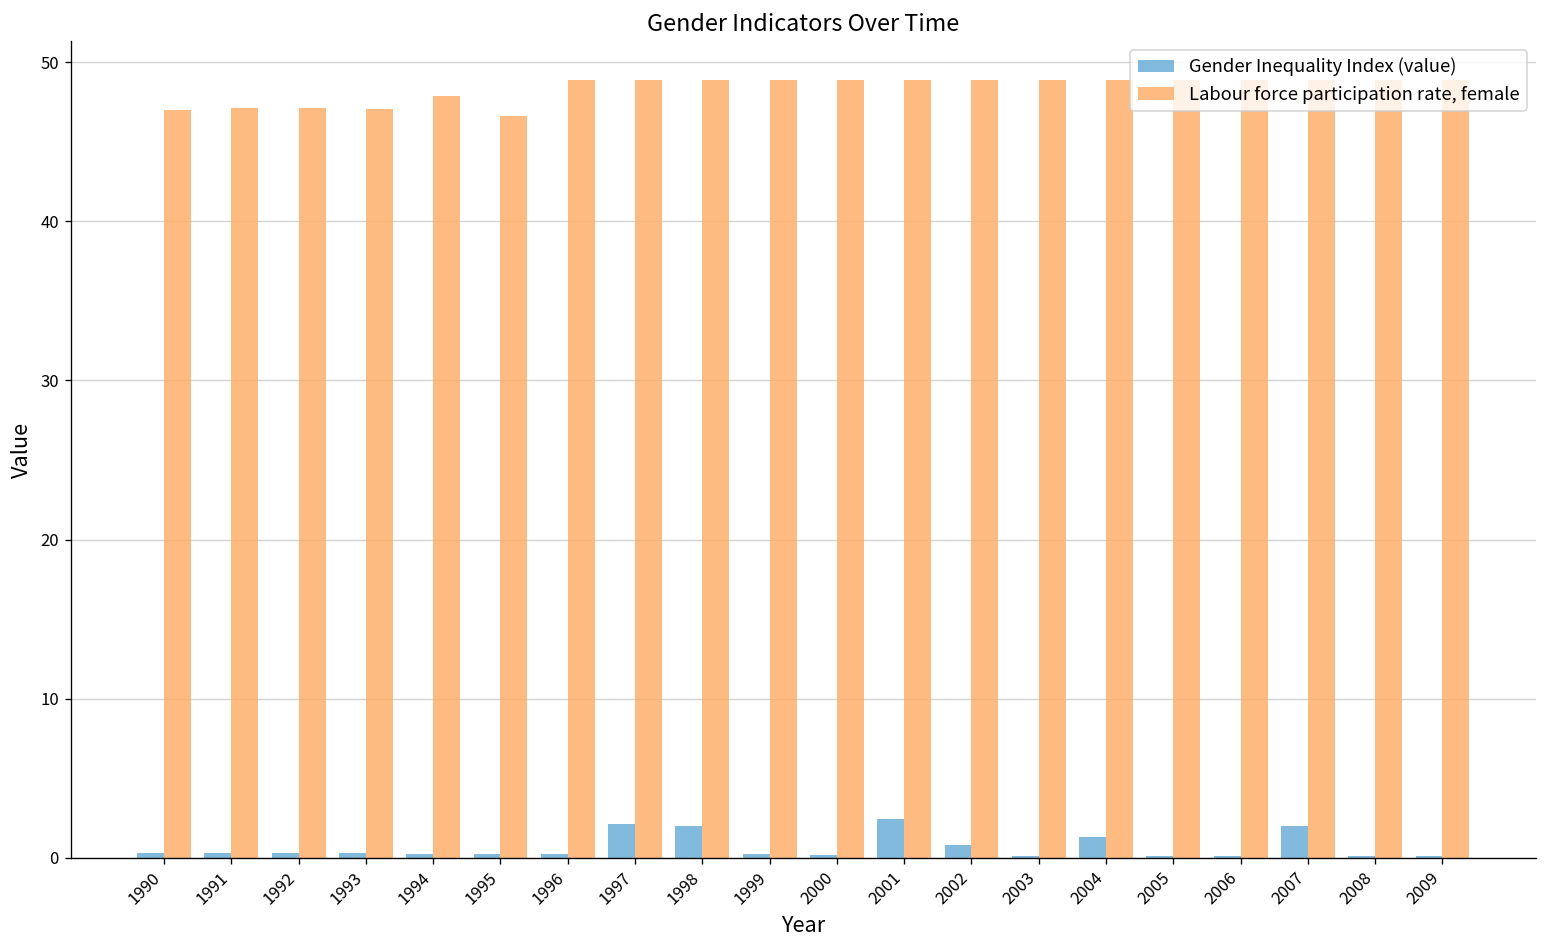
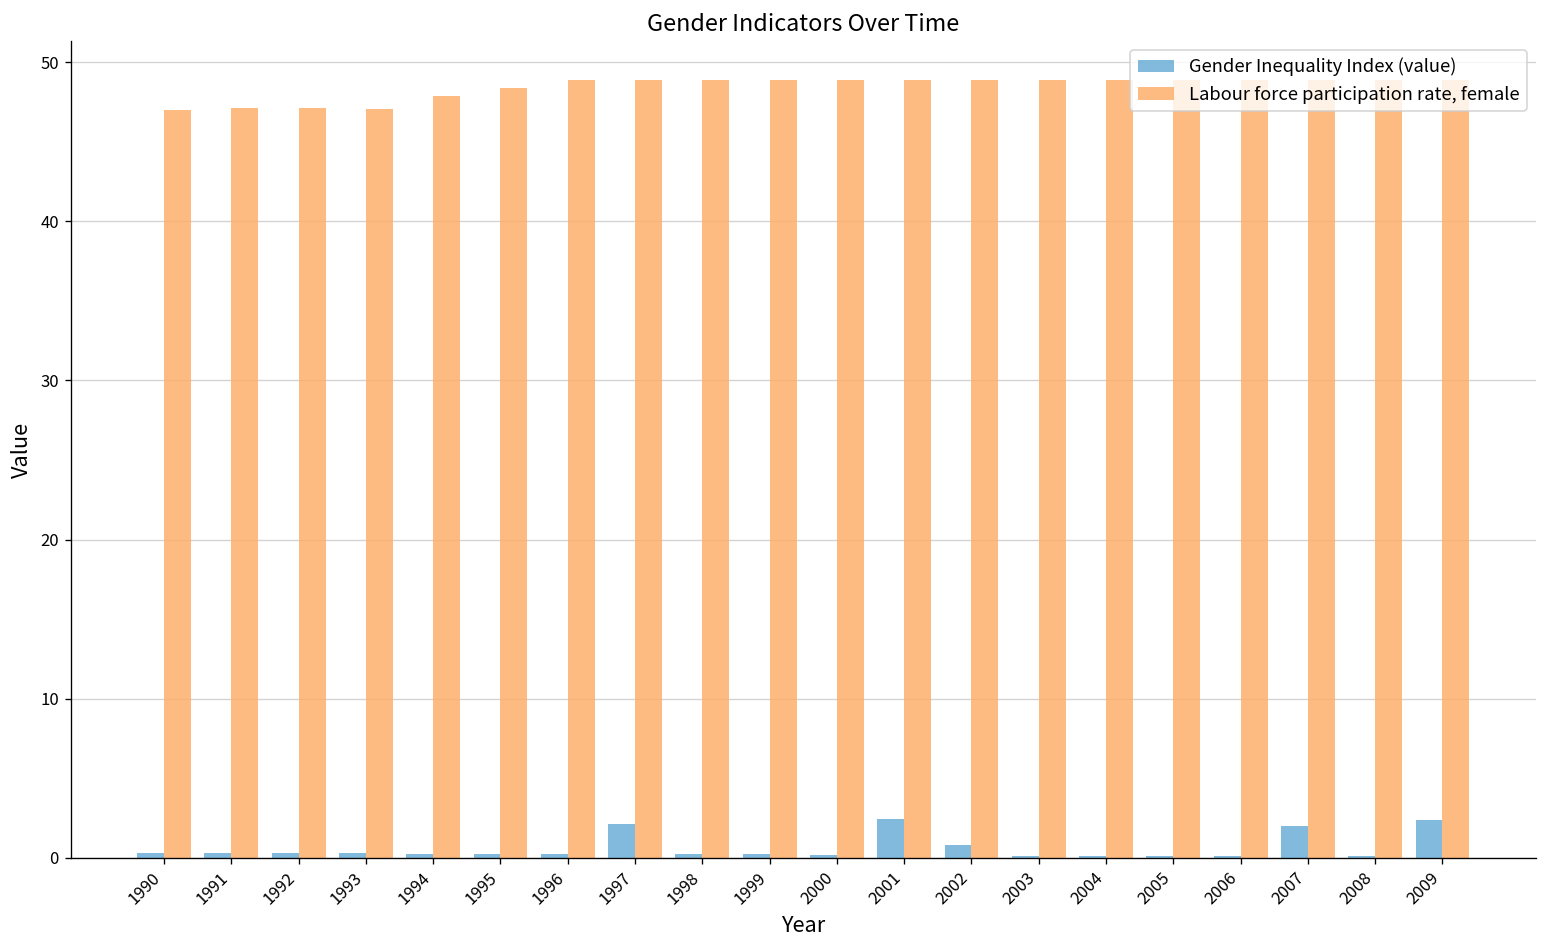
Labour force participation rate, female, 1995: 46.6 -> 48.4
Gender Inequality Index (value), 1998: 2.0 -> 0.2
Gender Inequality Index (value), 2004: 1.3 -> 0.1
Gender Inequality Index (value), 2009: 0.1 -> 2.4
